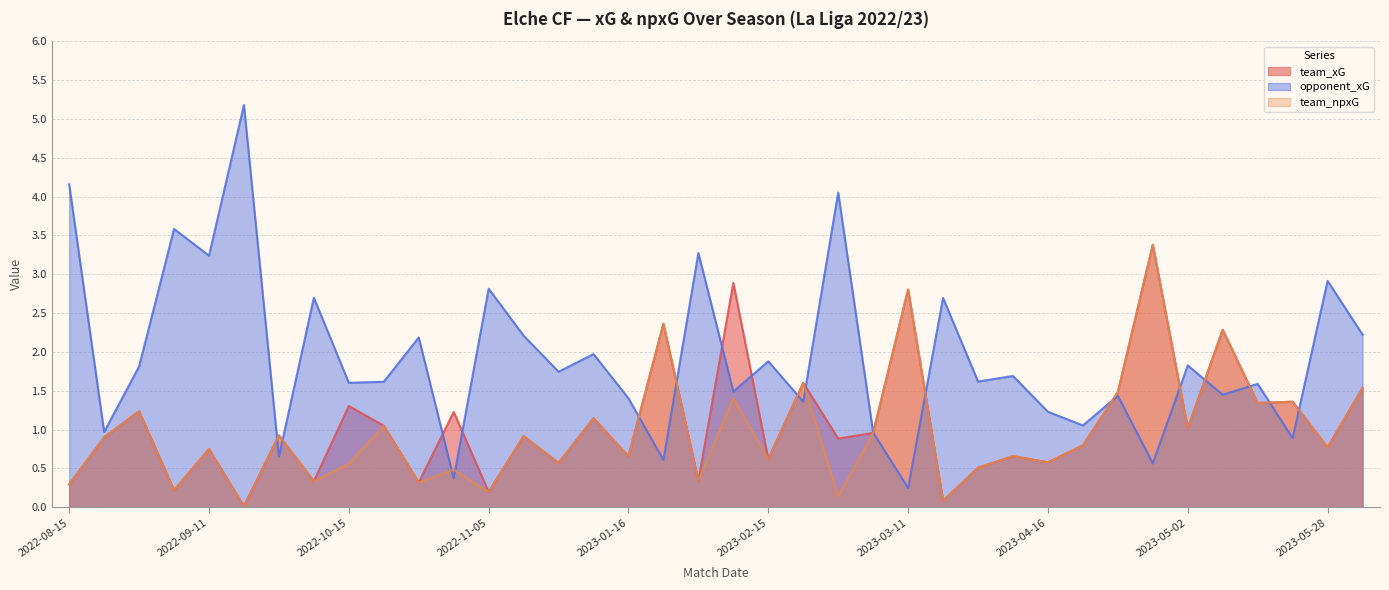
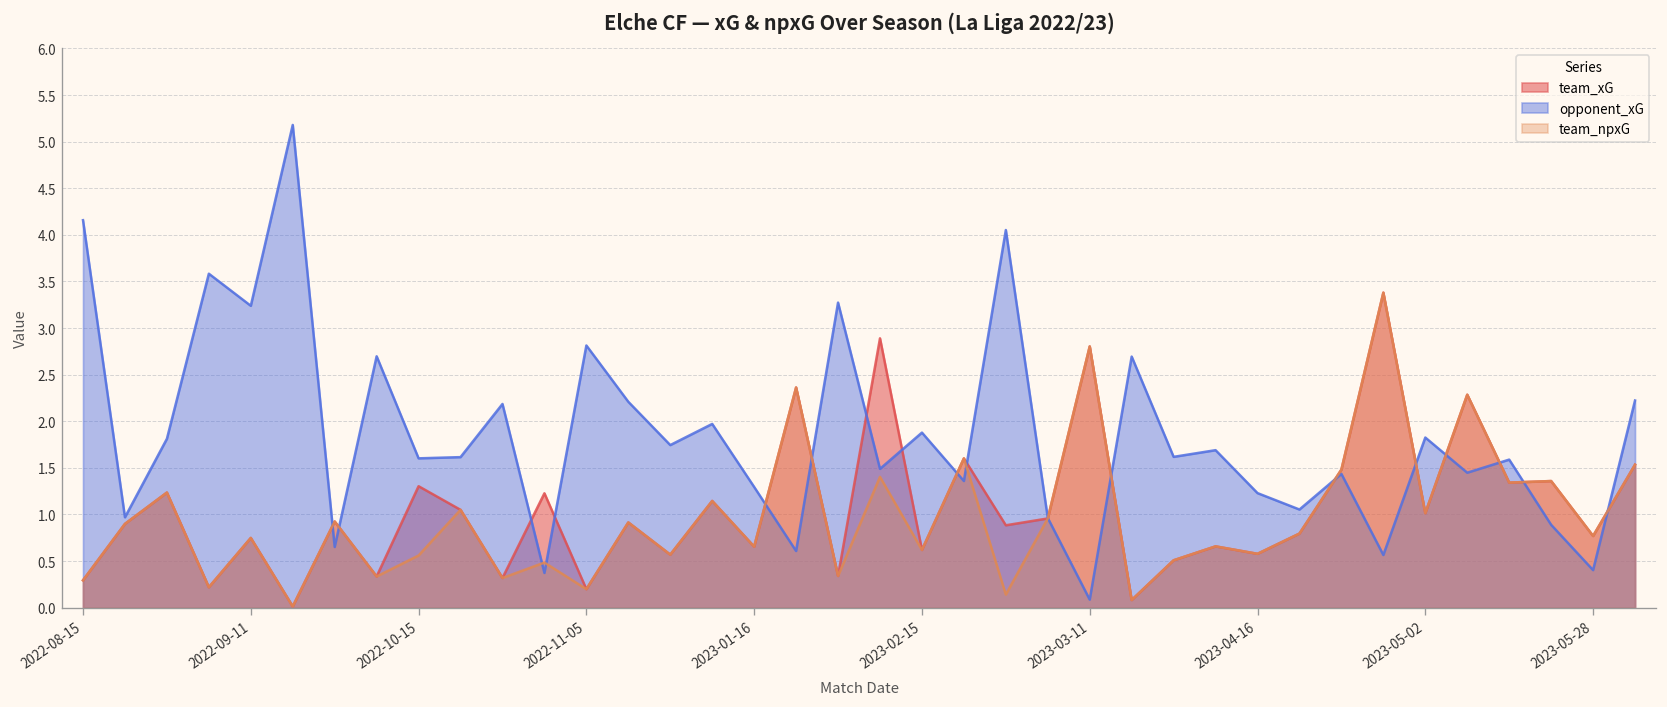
opponent_xG, 2023-01-16: 1.4 -> 1.3
opponent_xG, 2023-03-11: 0.2 -> 0.1
opponent_xG, 2023-05-28: 2.9 -> 0.4
